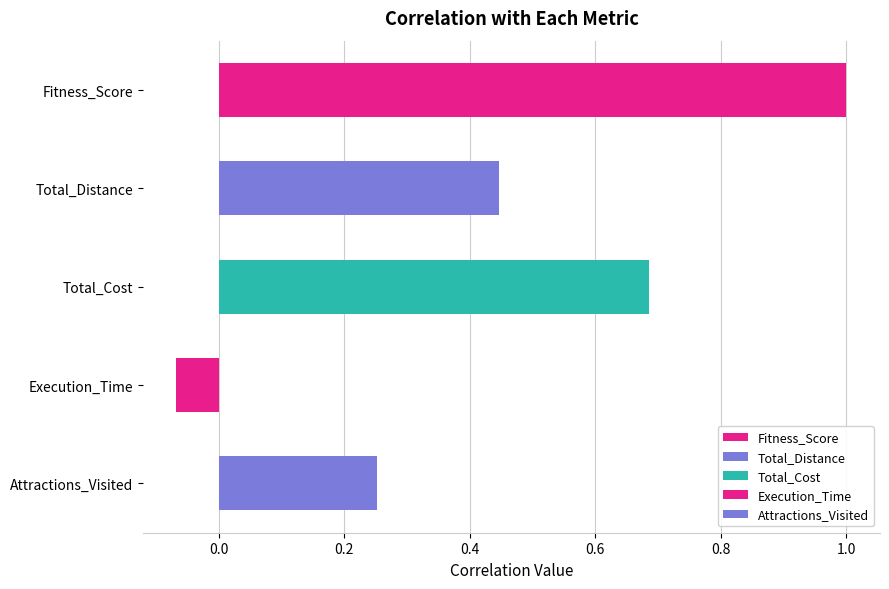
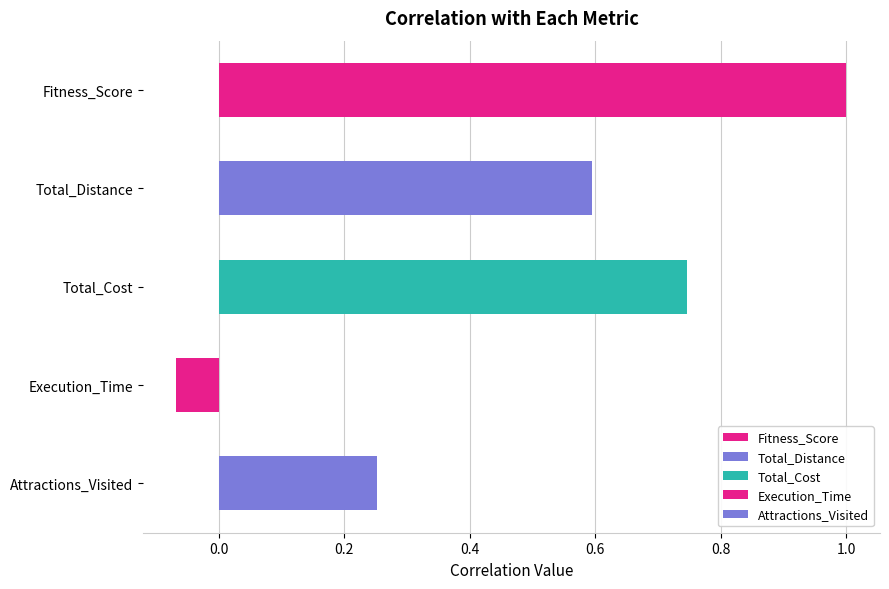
Total_Distance: 0.45 -> 0.60
Total_Cost: 0.69 -> 0.75
